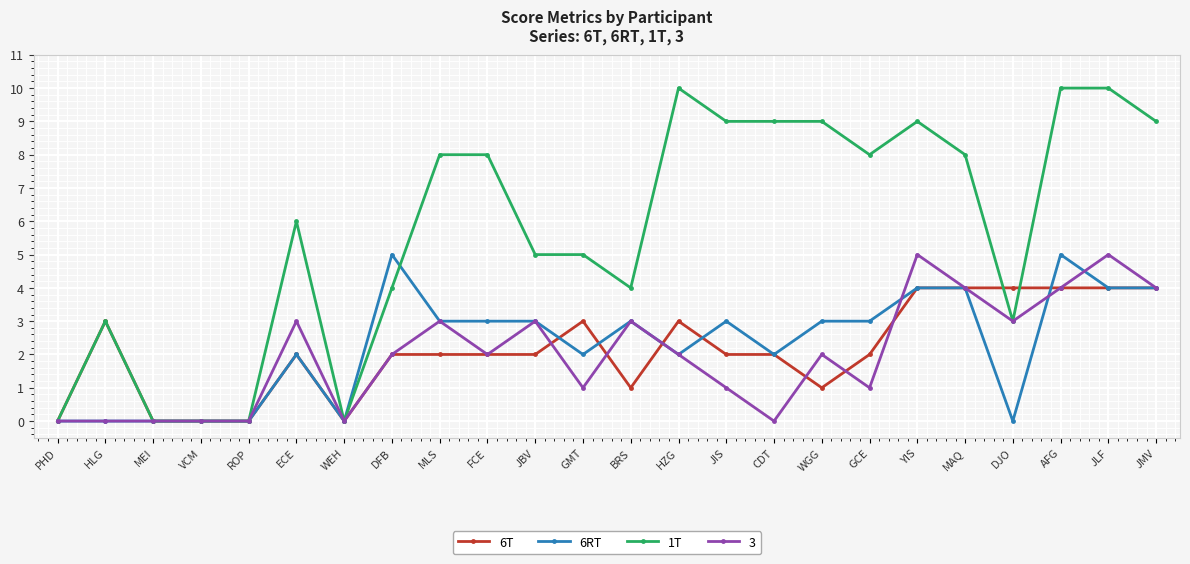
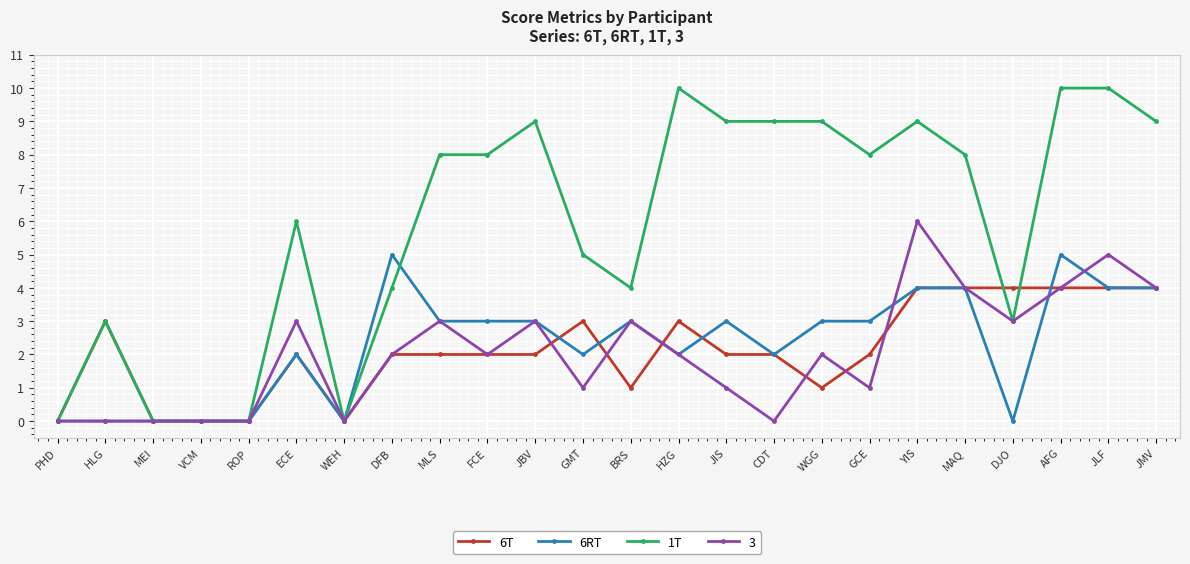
1T, JBV: 5 -> 9
3, YIS: 5 -> 6
